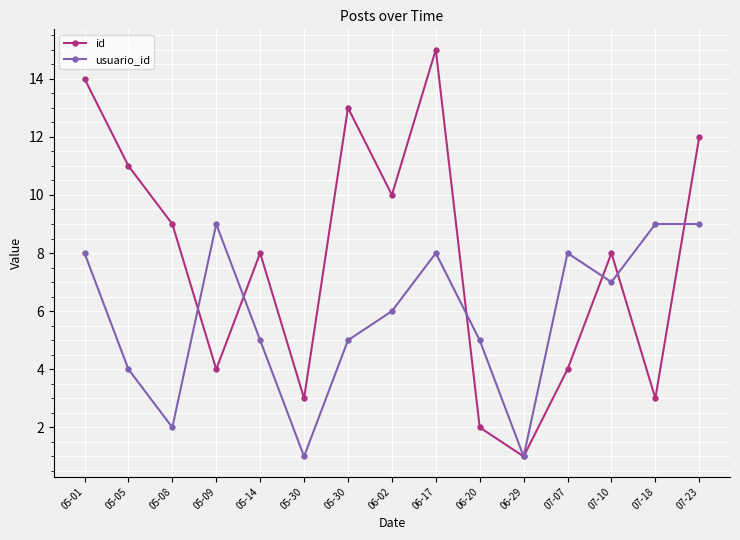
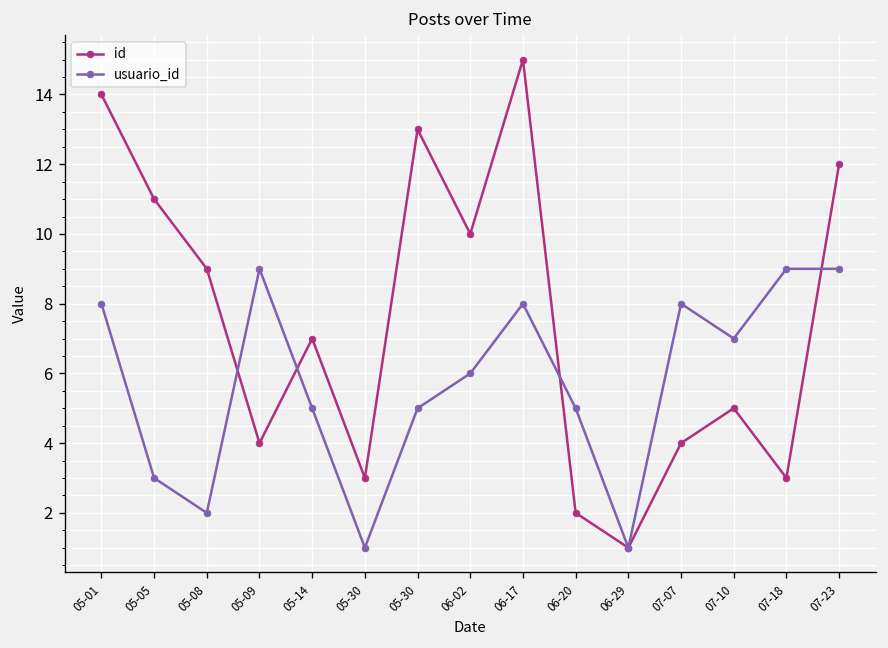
usuario_id, 05-05: 4 -> 3
id, 05-14: 8 -> 7
id, 07-10: 8 -> 5
